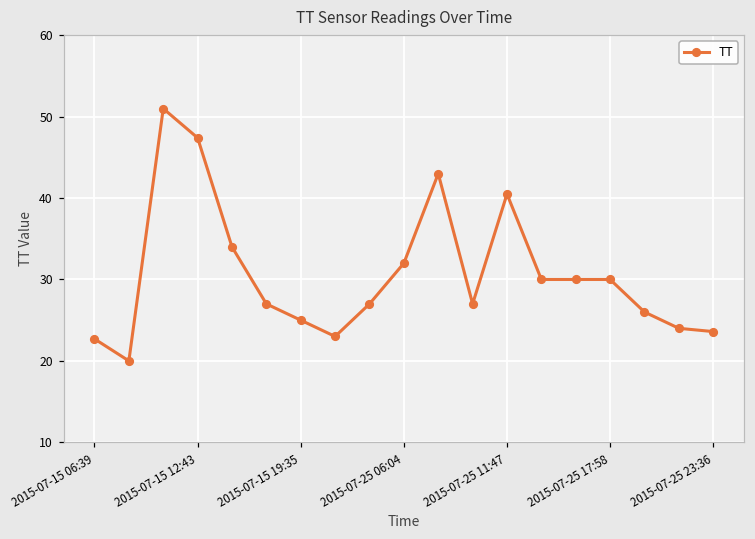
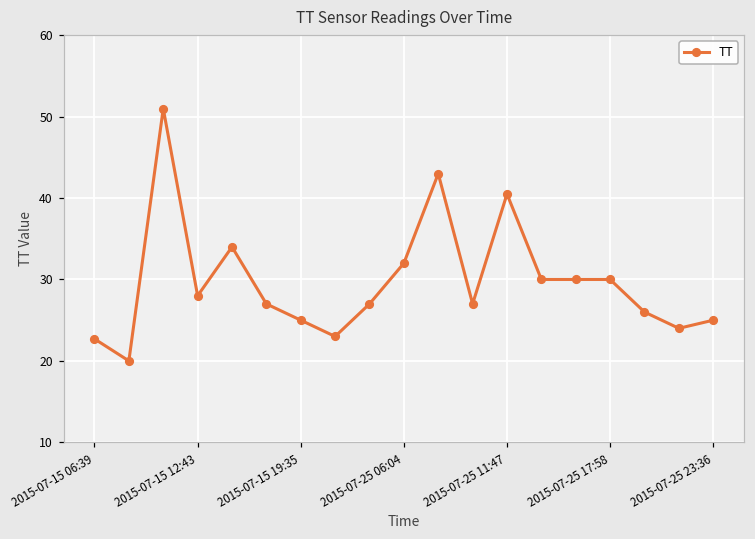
2015-07-15 12:43: 47 -> 28
2015-07-25 23:36: 24 -> 25
